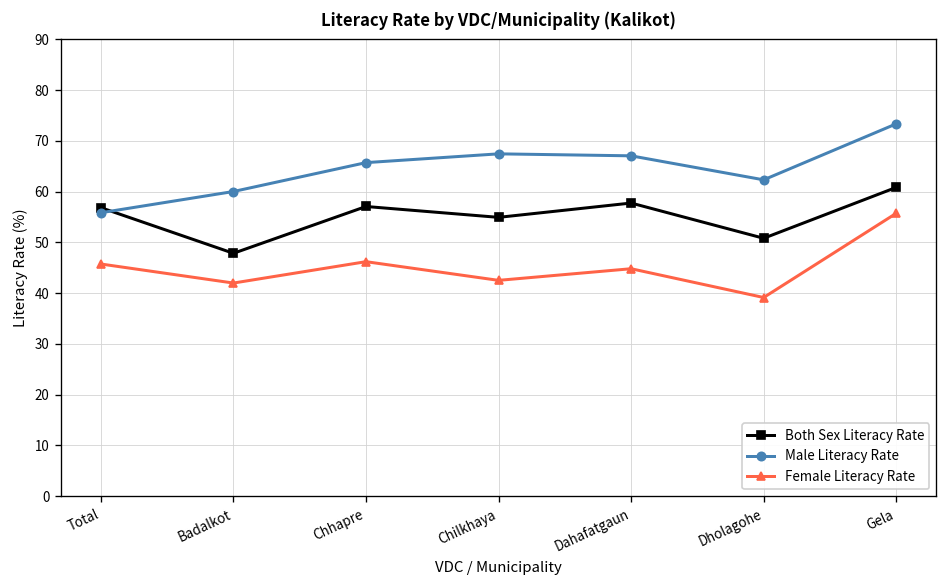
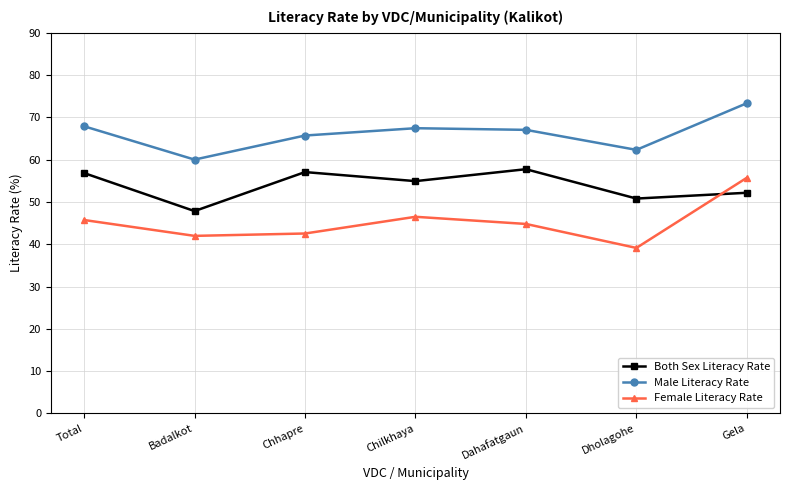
Male Literacy Rate, Total: 56 -> 68
Female Literacy Rate, Chhapre: 46 -> 43
Female Literacy Rate, Chilkhaya: 43 -> 46
Both Sex Literacy Rate, Gela: 61 -> 52
